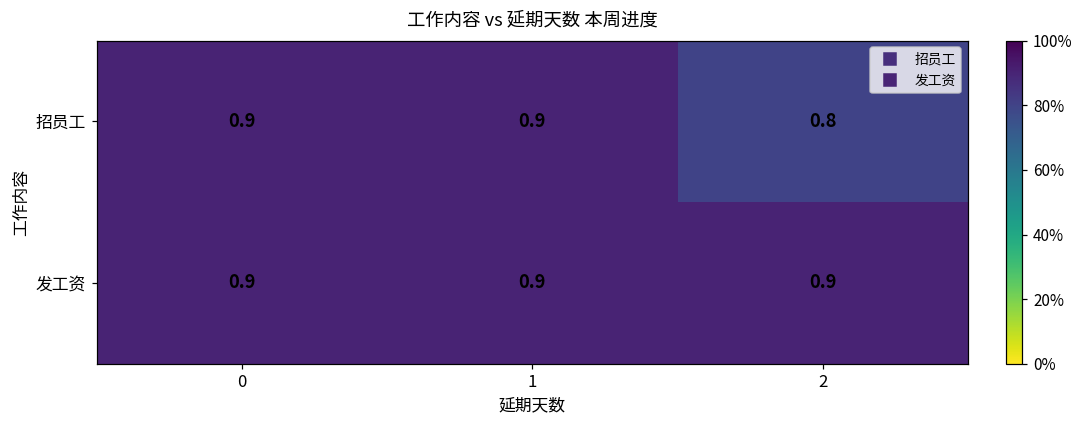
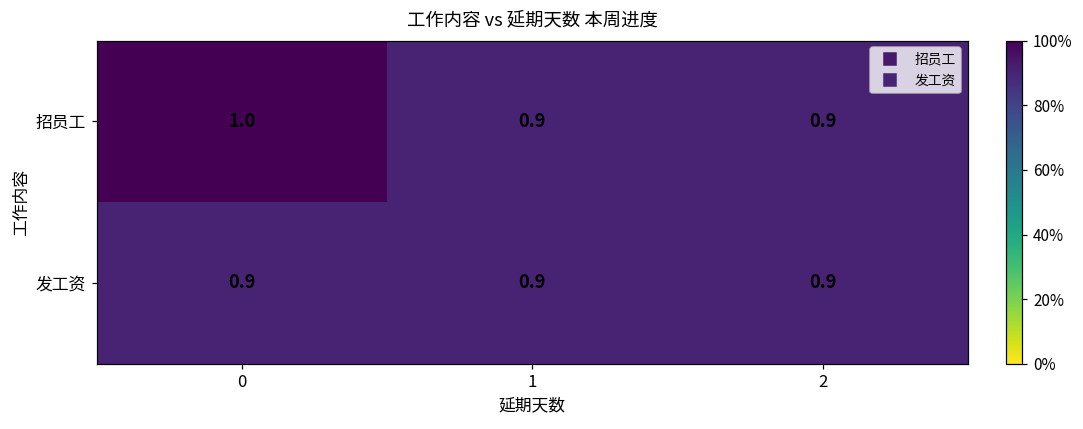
招员工, 0: 0.9 -> 1.0
招员工, 2: 0.8 -> 0.9
